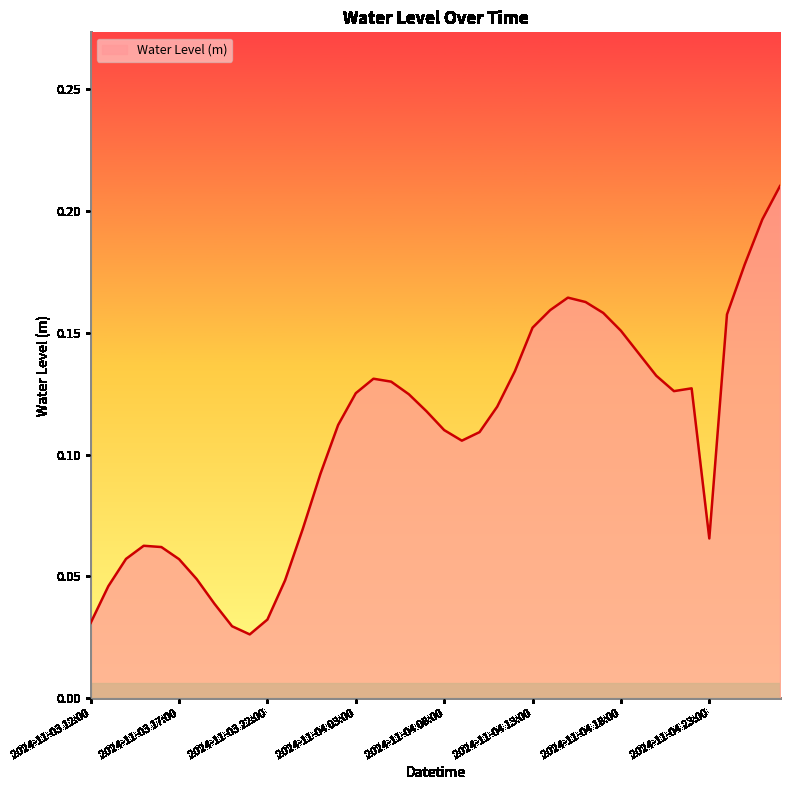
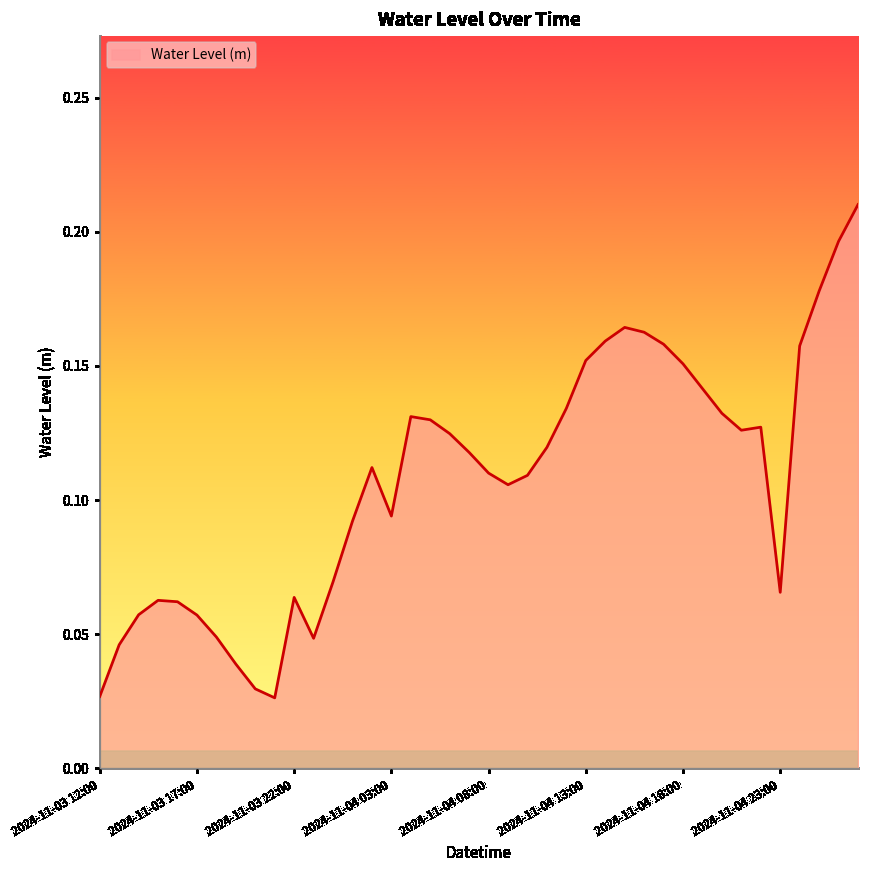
2024-11-03 12:00: 0.031 -> 0.027
2024-11-03 22:00: 0.032 -> 0.064
2024-11-04 03:00: 0.125 -> 0.094
